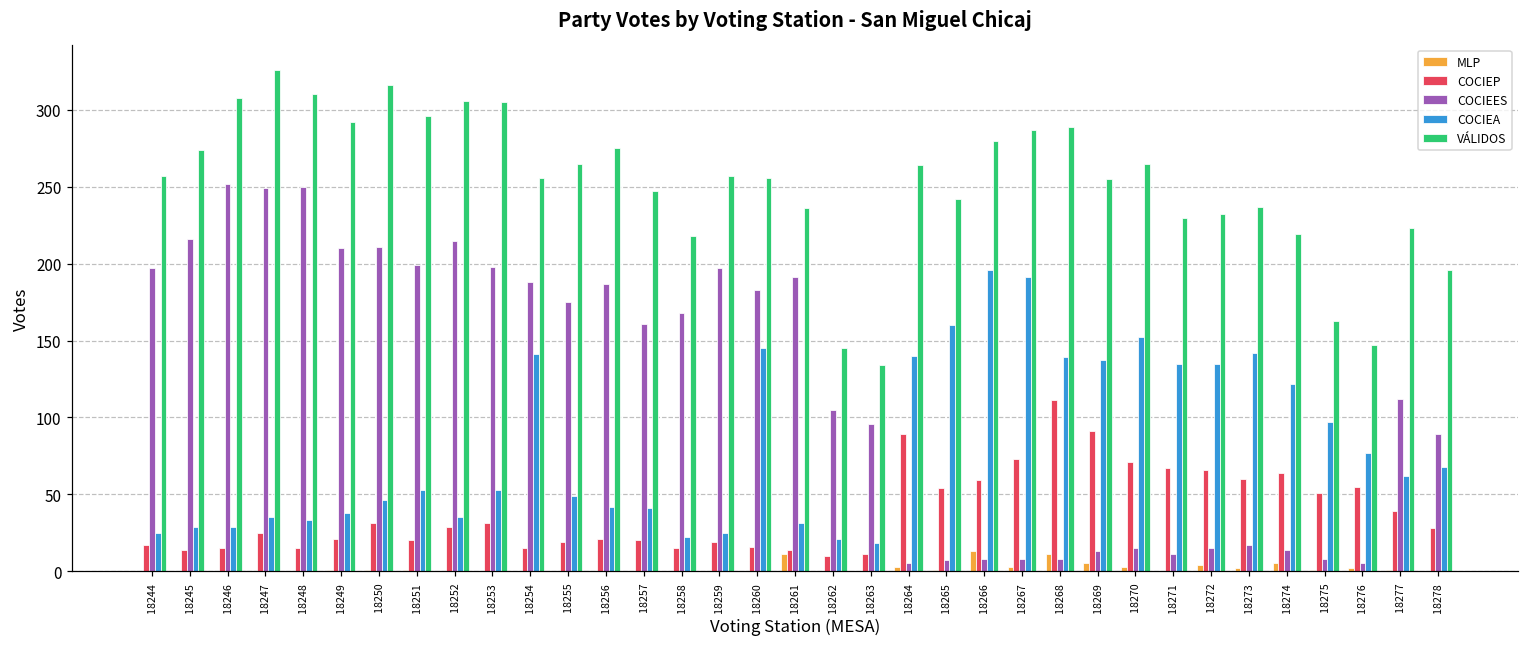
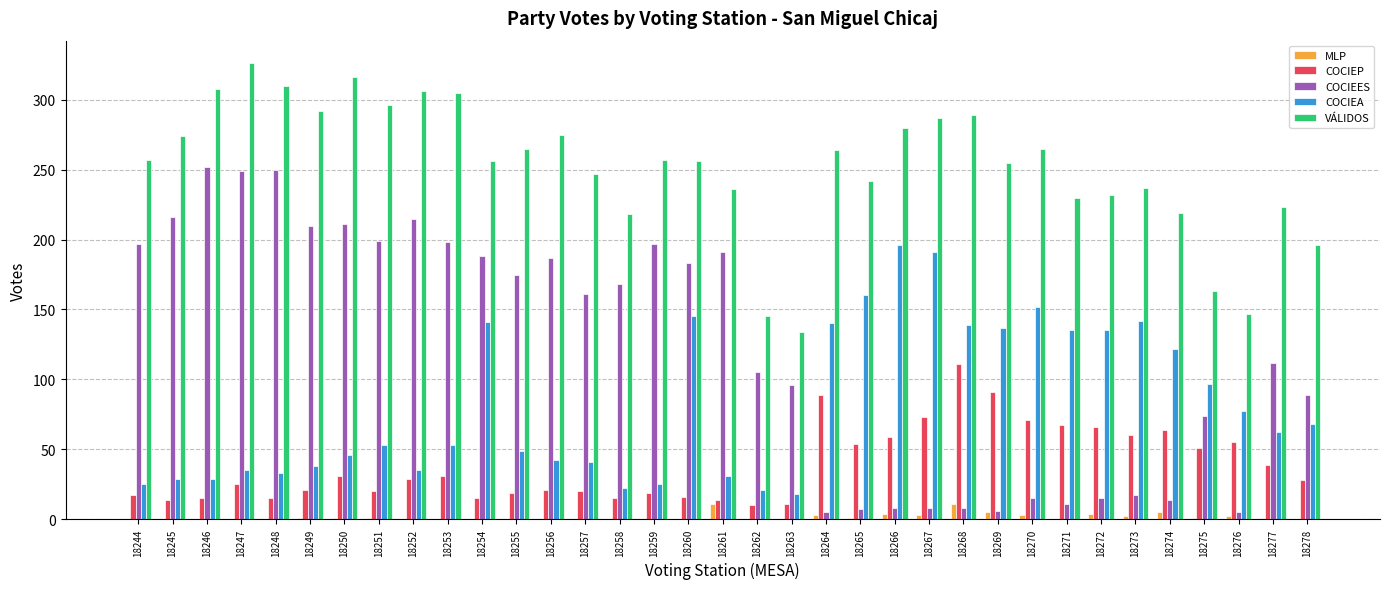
MLP, 18266: 13 -> 4
COCIEES, 18269: 13 -> 6
COCIEES, 18275: 8 -> 74
